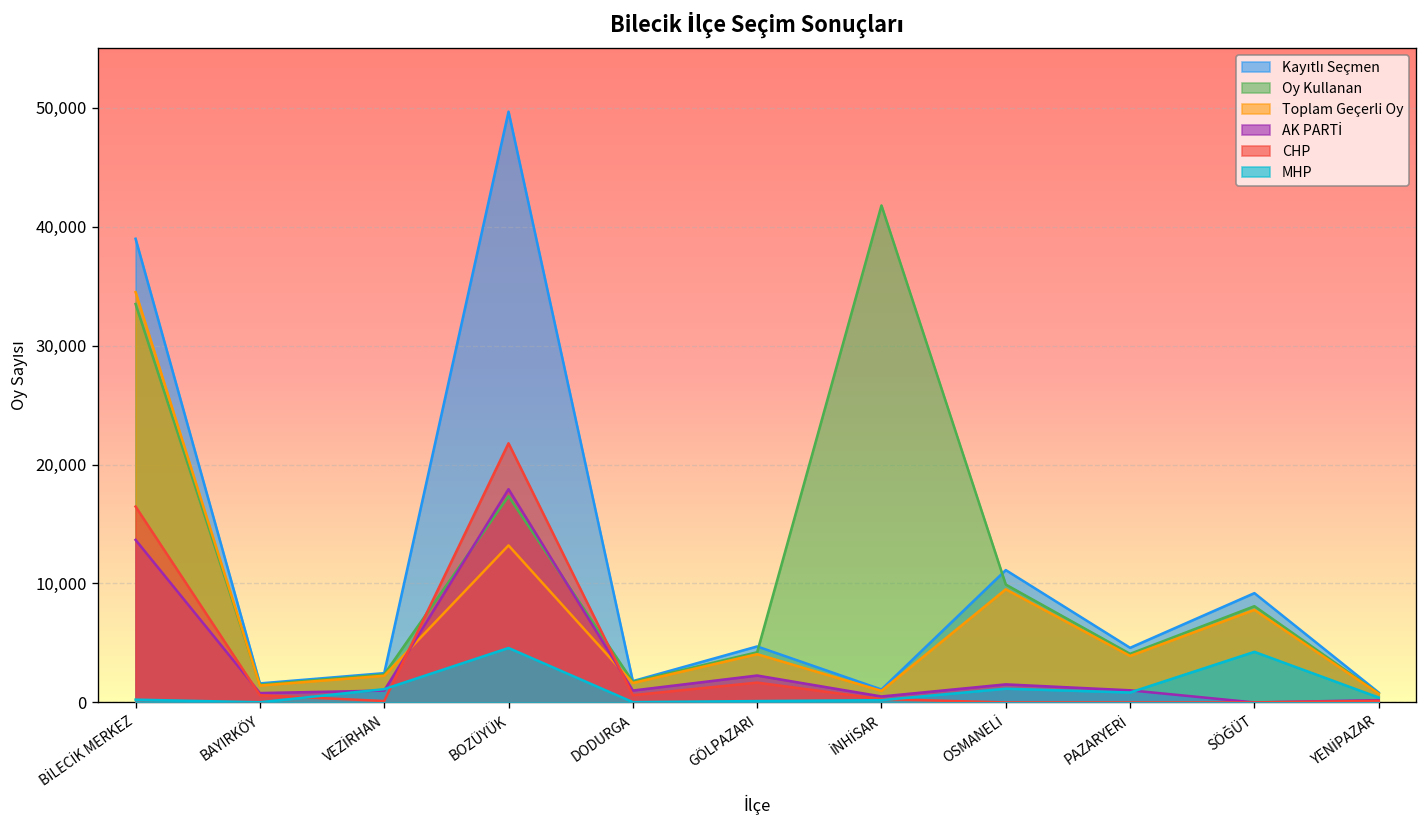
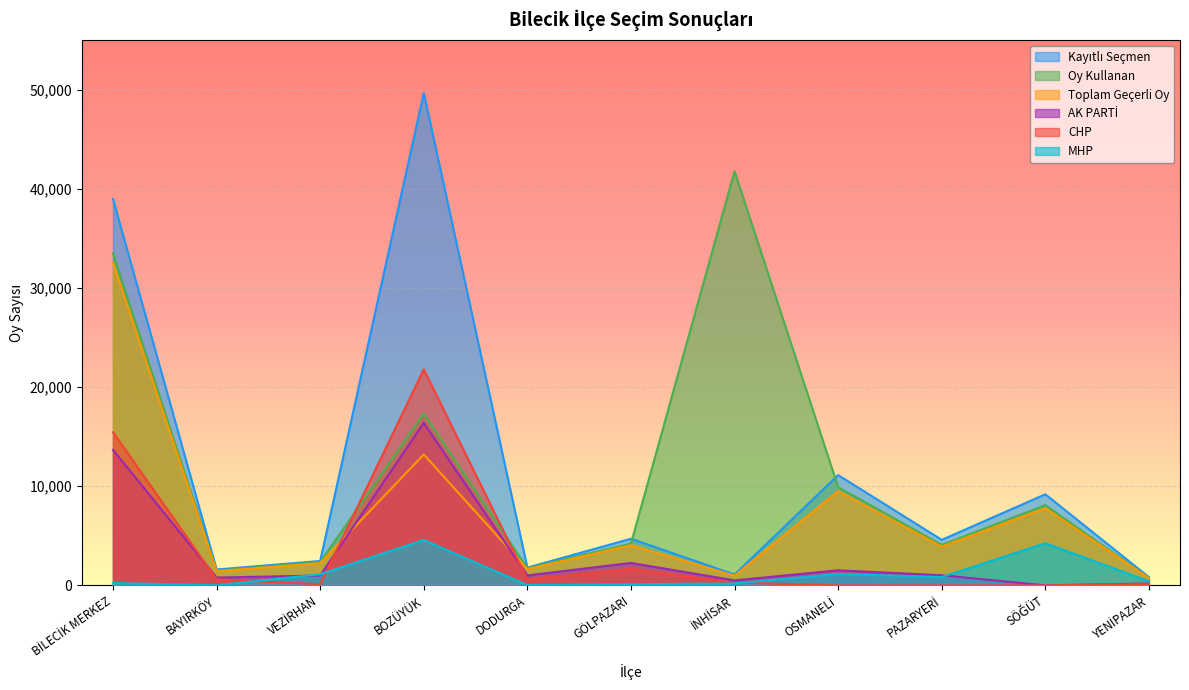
Toplam Geçerli Oy, BİLECİK MERKEZ: 34,000 -> 33,000
CHP, BİLECİK MERKEZ: 16,000 -> 15,000
AK PARTİ, BOZÜYÜK: 18,000 -> 16,000
